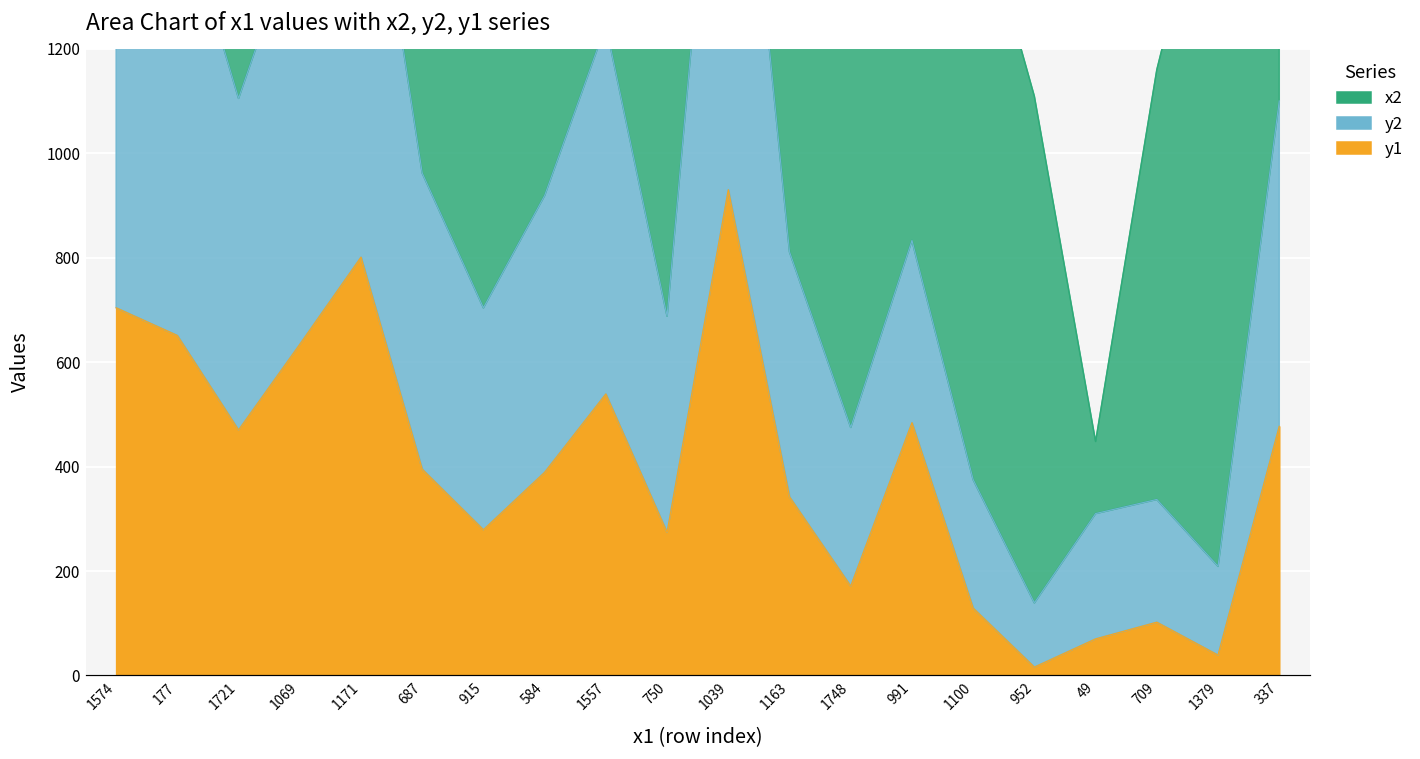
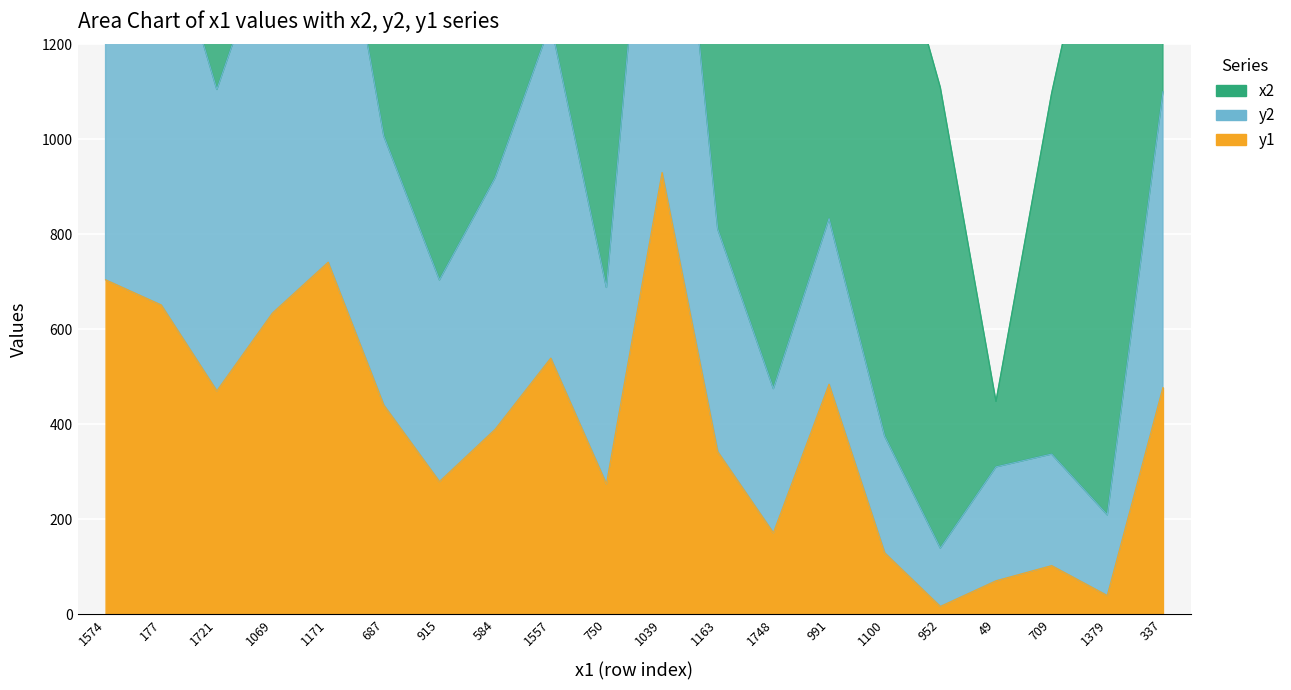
y1, 1171: 800 -> 740
y1, 687: 400 -> 440
x2, 709: 820 -> 760
